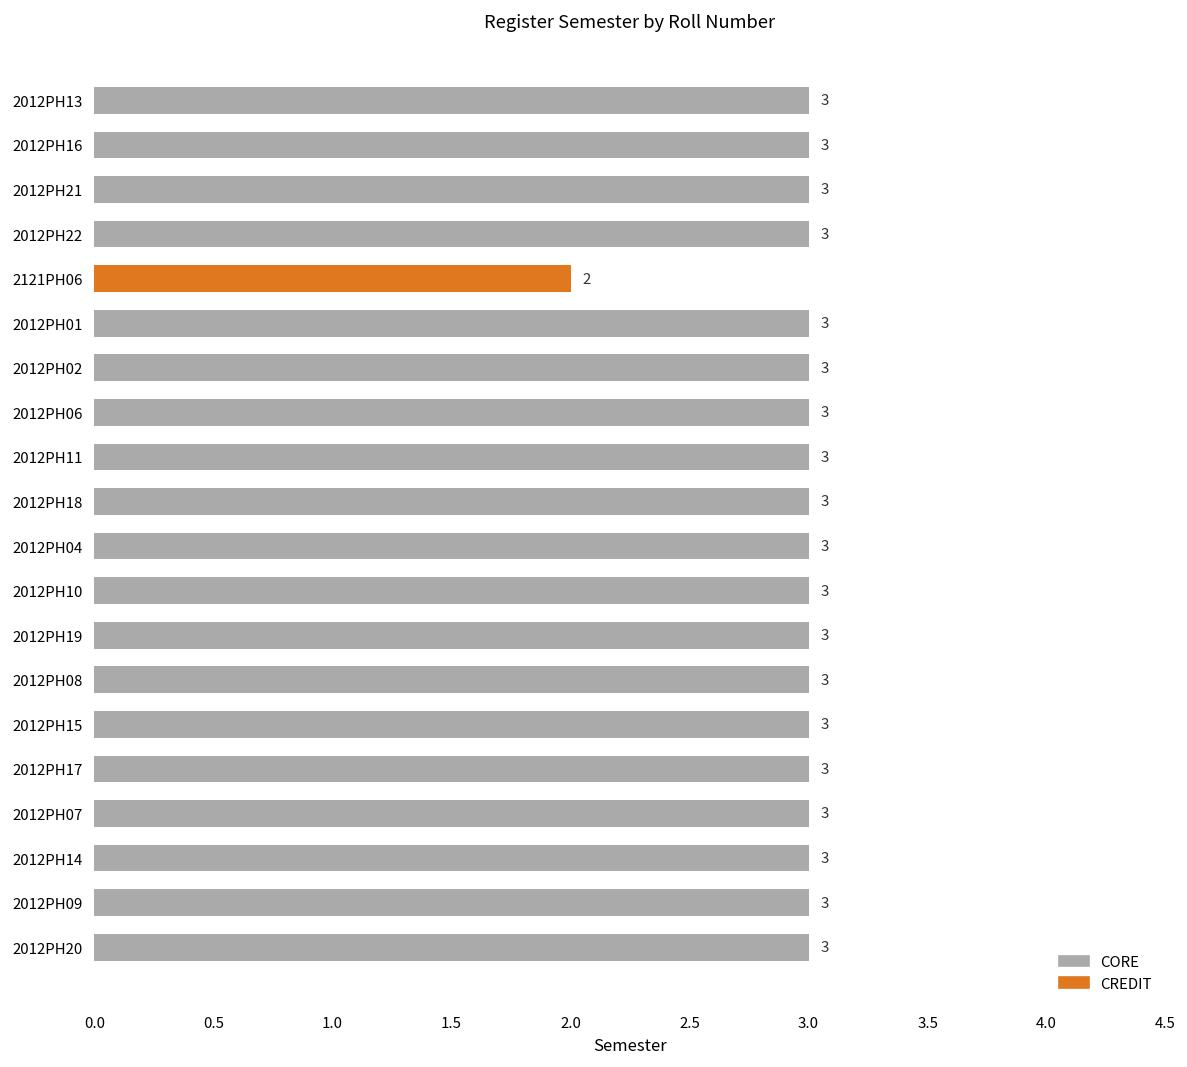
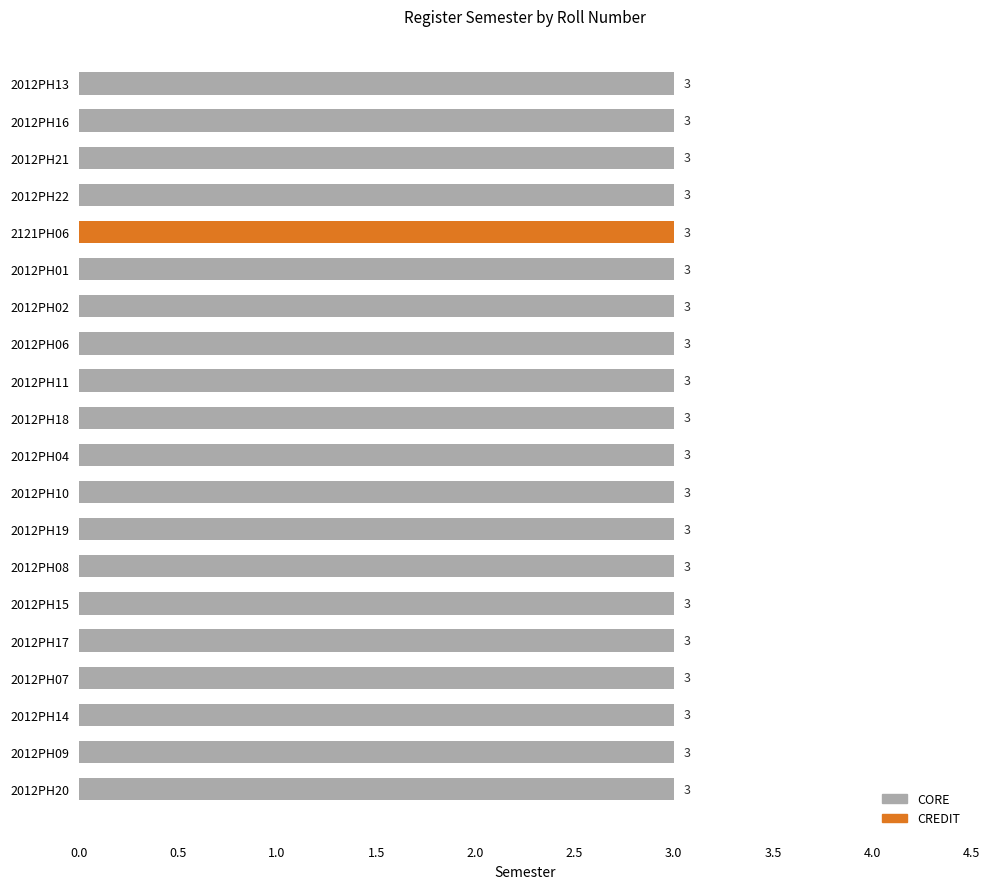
2121PH06: 2 -> 3
